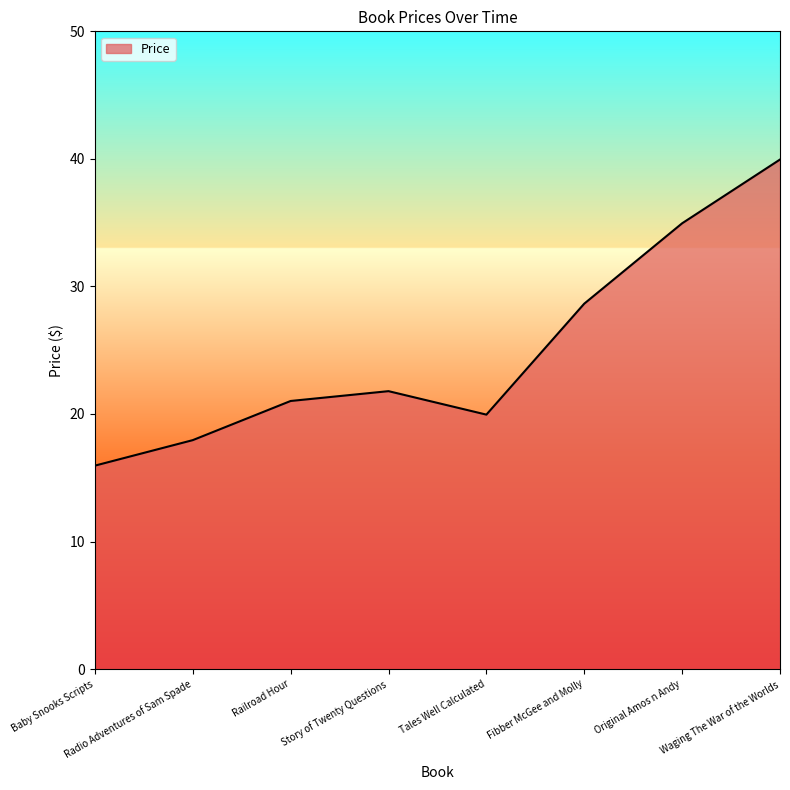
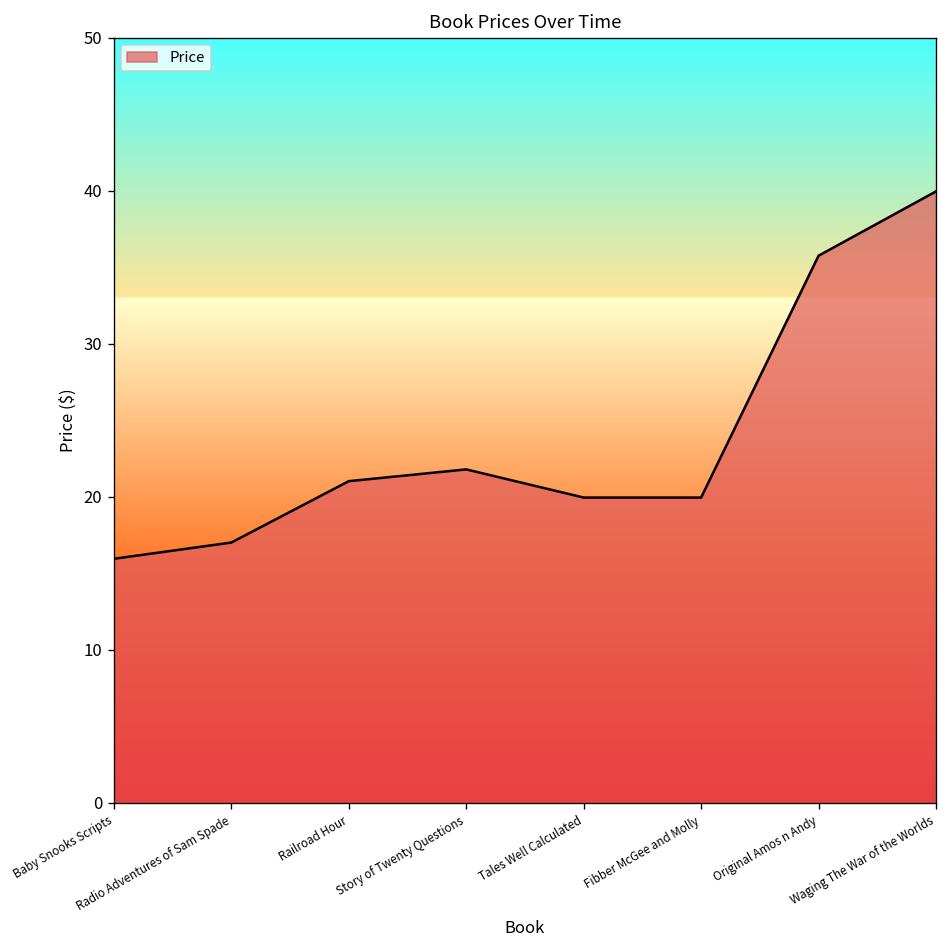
Radio Adventures of Sam Spade: 18.0 -> 17.0
Fibber McGee and Molly: 28.7 -> 20.0
Original Amos n Andy: 35.0 -> 35.8
